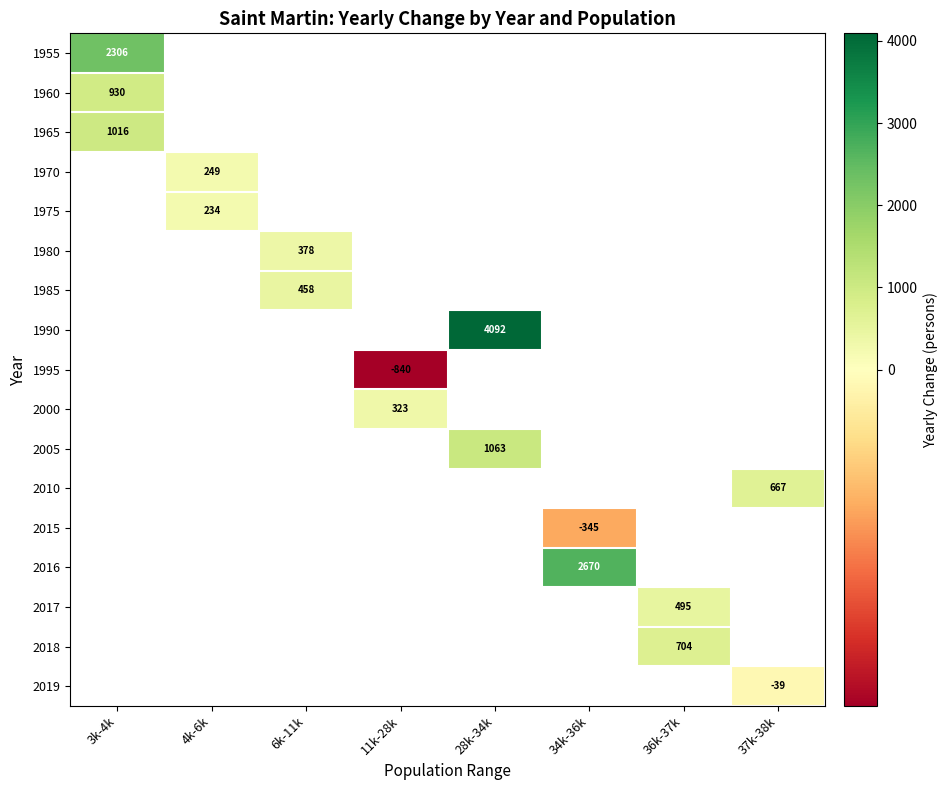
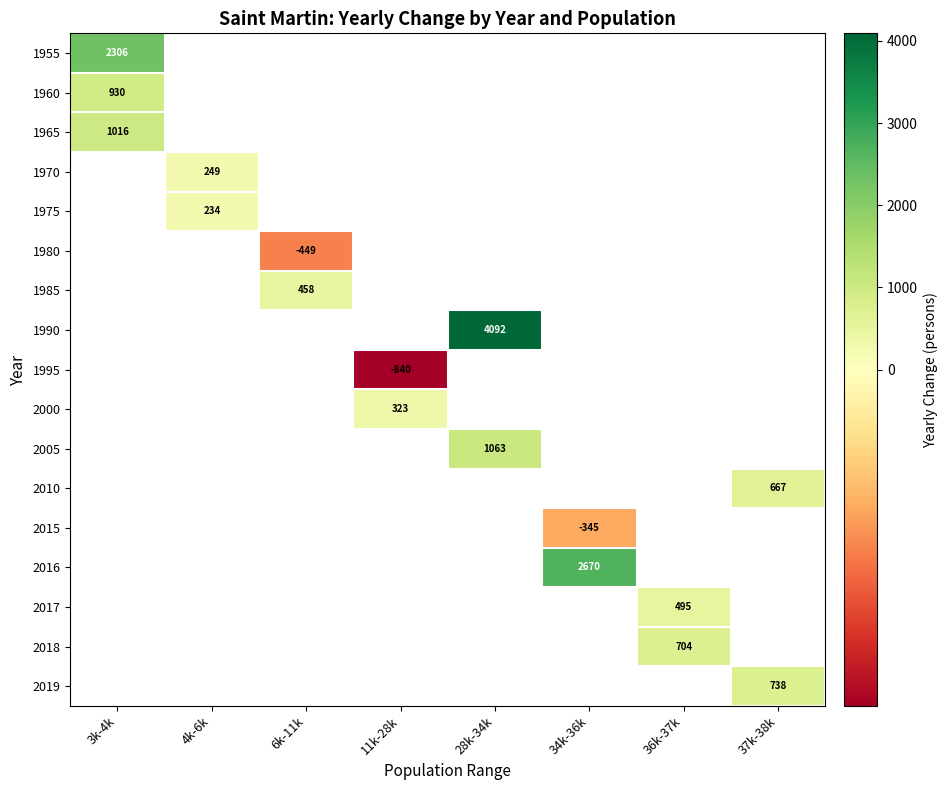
1980, 6k-11k: 378 -> -449
2019, 37k-38k: -39 -> 738
